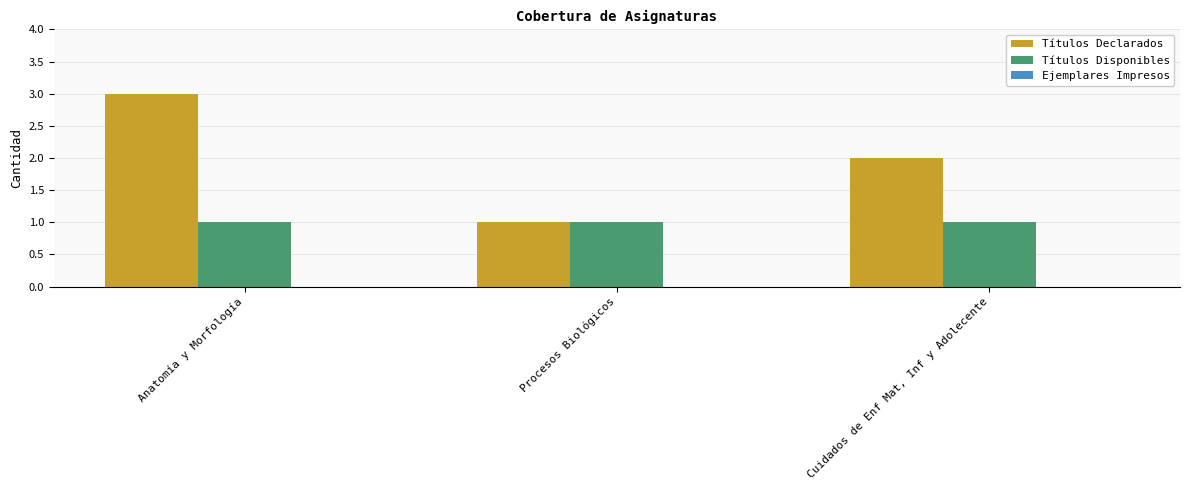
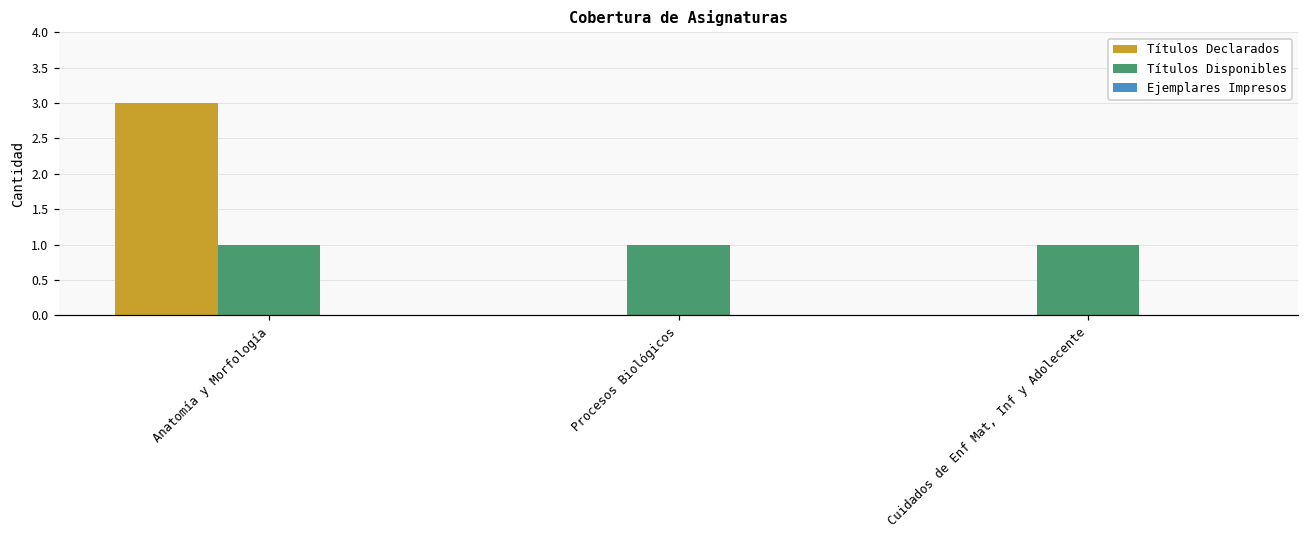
Títulos Declarados, Procesos Biológicos: 1 -> 0
Títulos Declarados, Cuidados de Enf Mat, Inf y Adolecente: 2 -> 0
